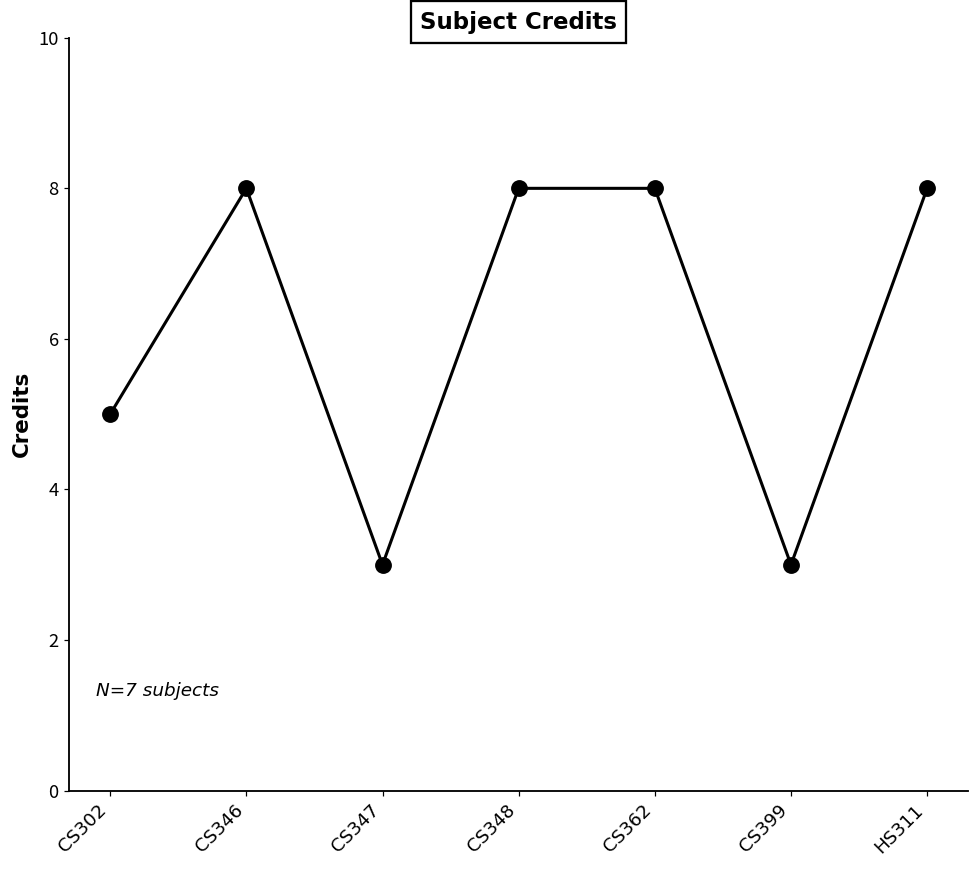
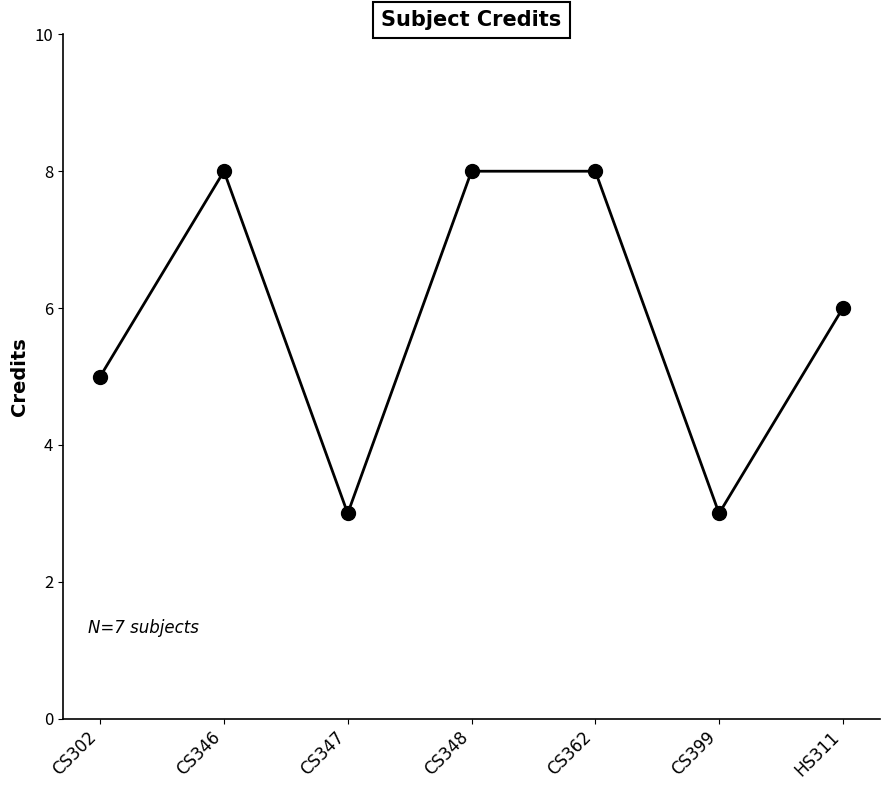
HS311: 8 -> 6
